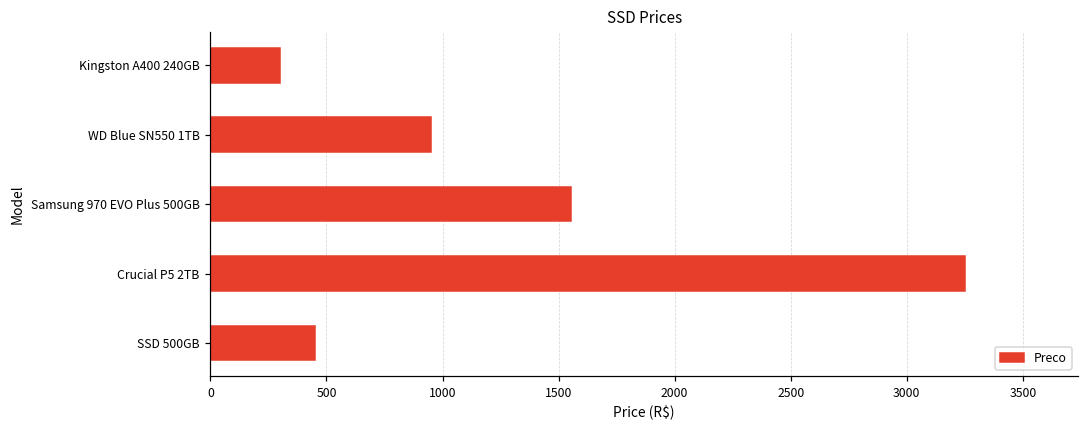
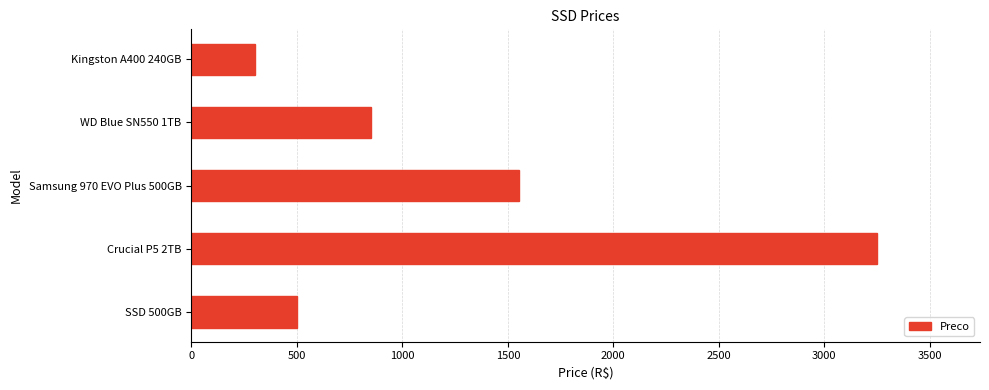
WD Blue SN550 1TB: 950 -> 850
SSD 500GB: 450 -> 500
